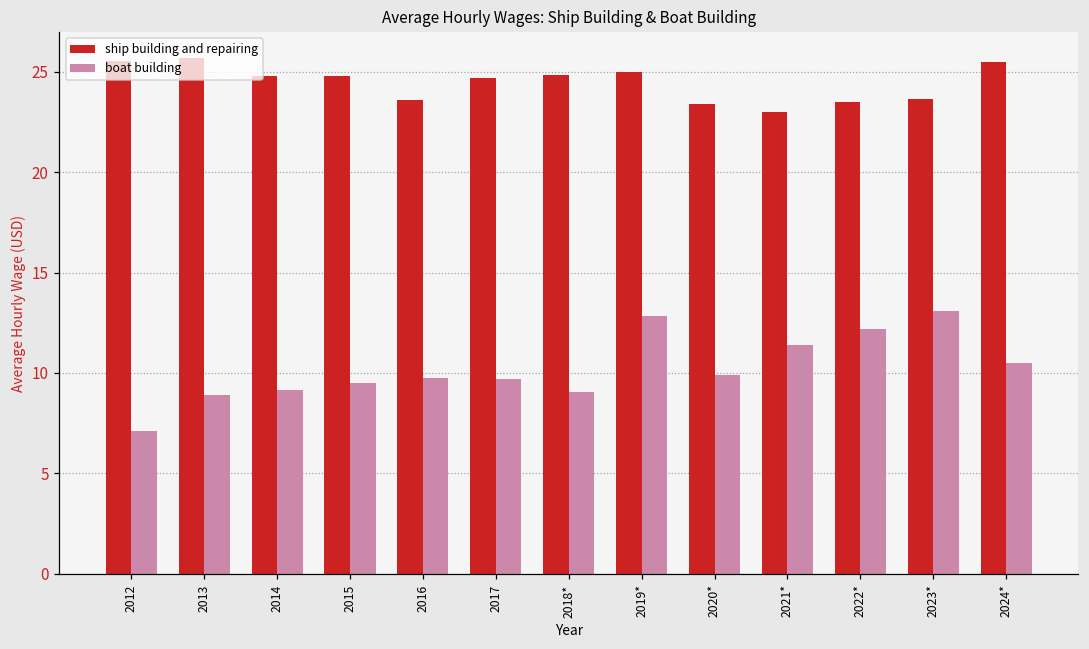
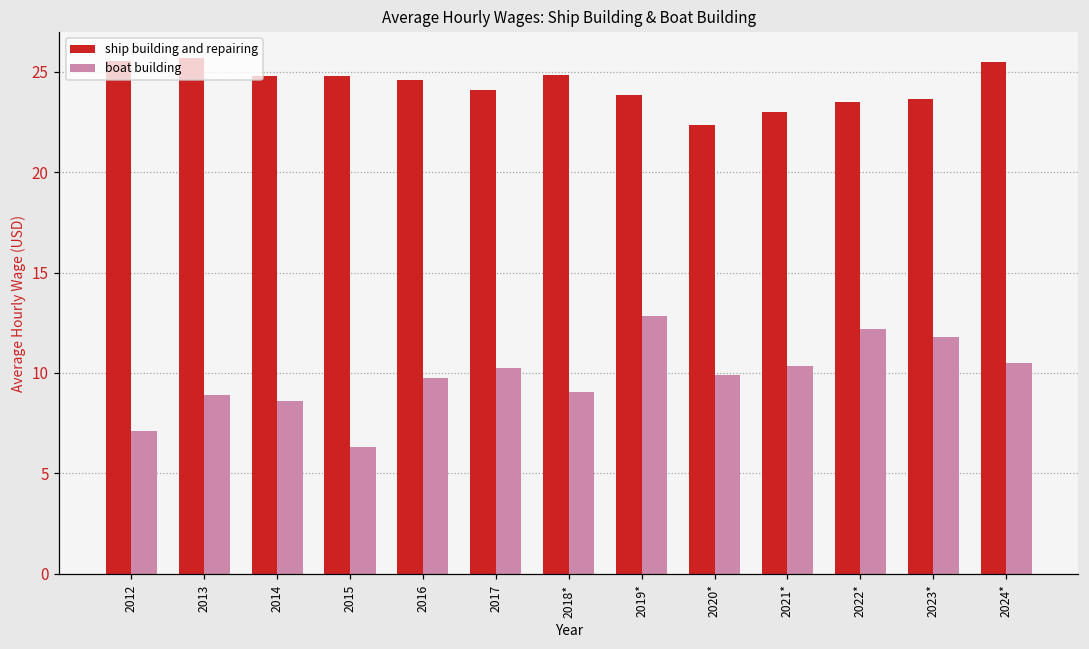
boat building, 2014: 9.2 -> 8.6
boat building, 2015: 9.5 -> 6.3
ship building and repairing, 2016: 23.6 -> 24.6
ship building and repairing, 2017: 24.7 -> 24.1
boat building, 2017: 9.7 -> 10.3
ship building and repairing, 2019*: 25.0 -> 23.9
ship building and repairing, 2020*: 23.4 -> 22.3
boat building, 2021*: 11.4 -> 10.4
boat building, 2023*: 13.1 -> 11.8
